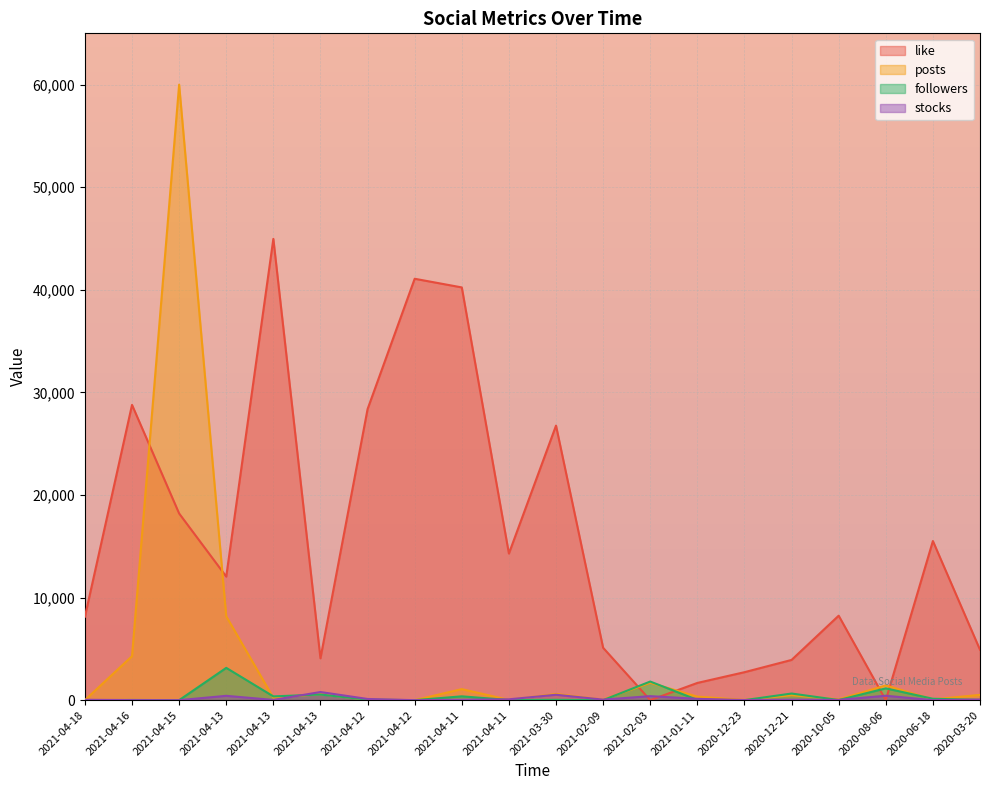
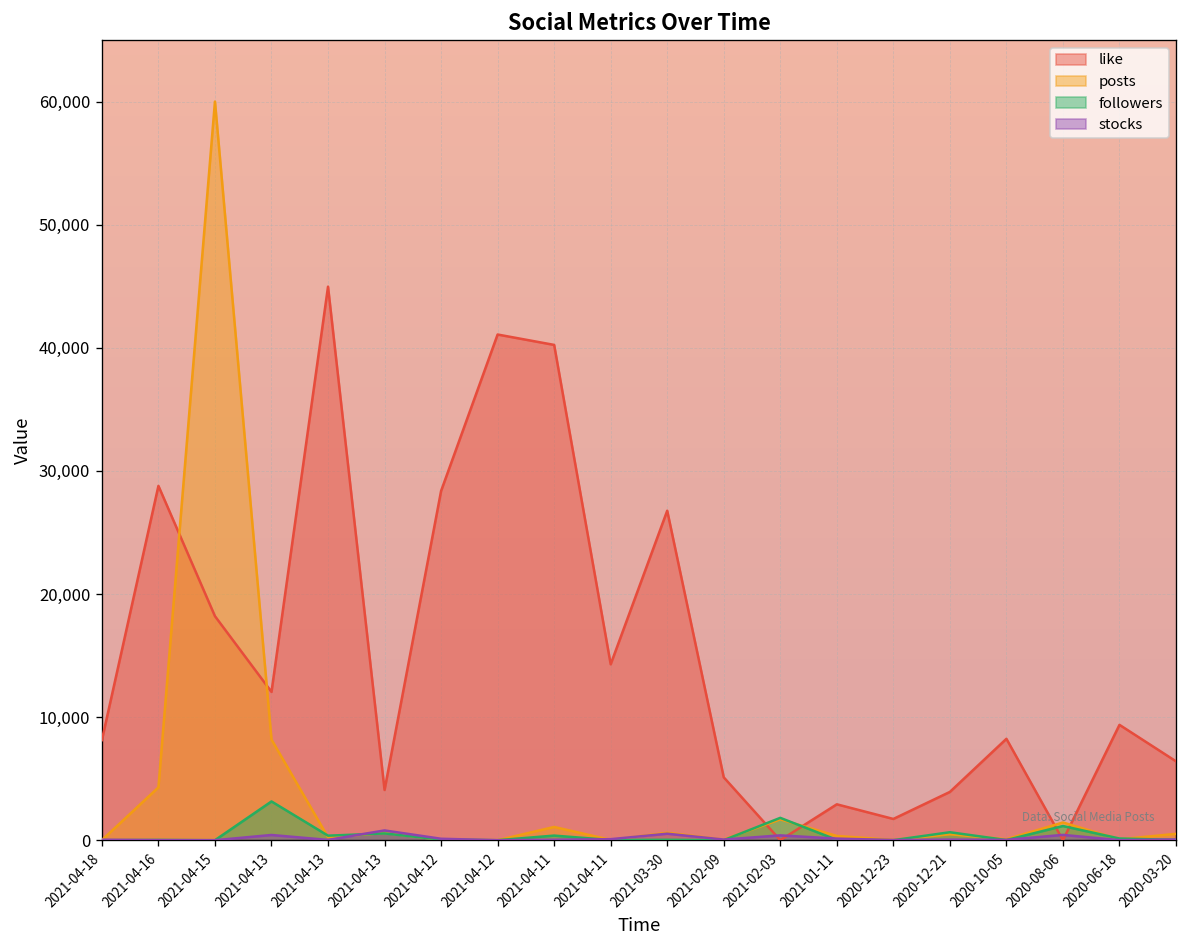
like, 2021-01-11: 1,700 -> 2,900
like, 2020-12-23: 2,700 -> 1,700
like, 2020-06-18: 15,500 -> 9,400
like, 2020-03-20: 4,900 -> 6,400
